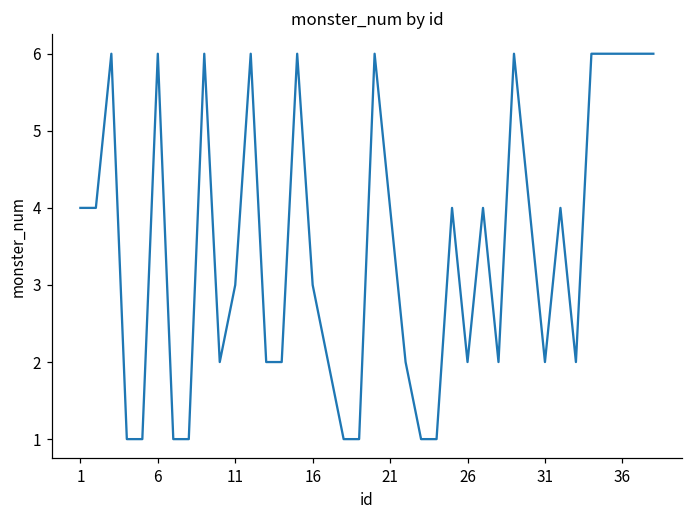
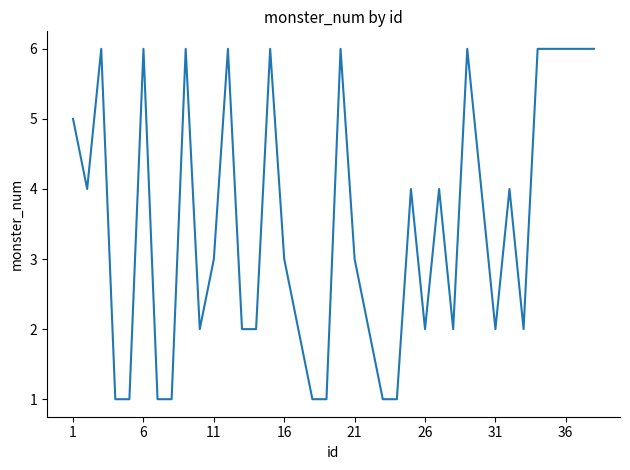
1: 4 -> 5
21: 4 -> 3
